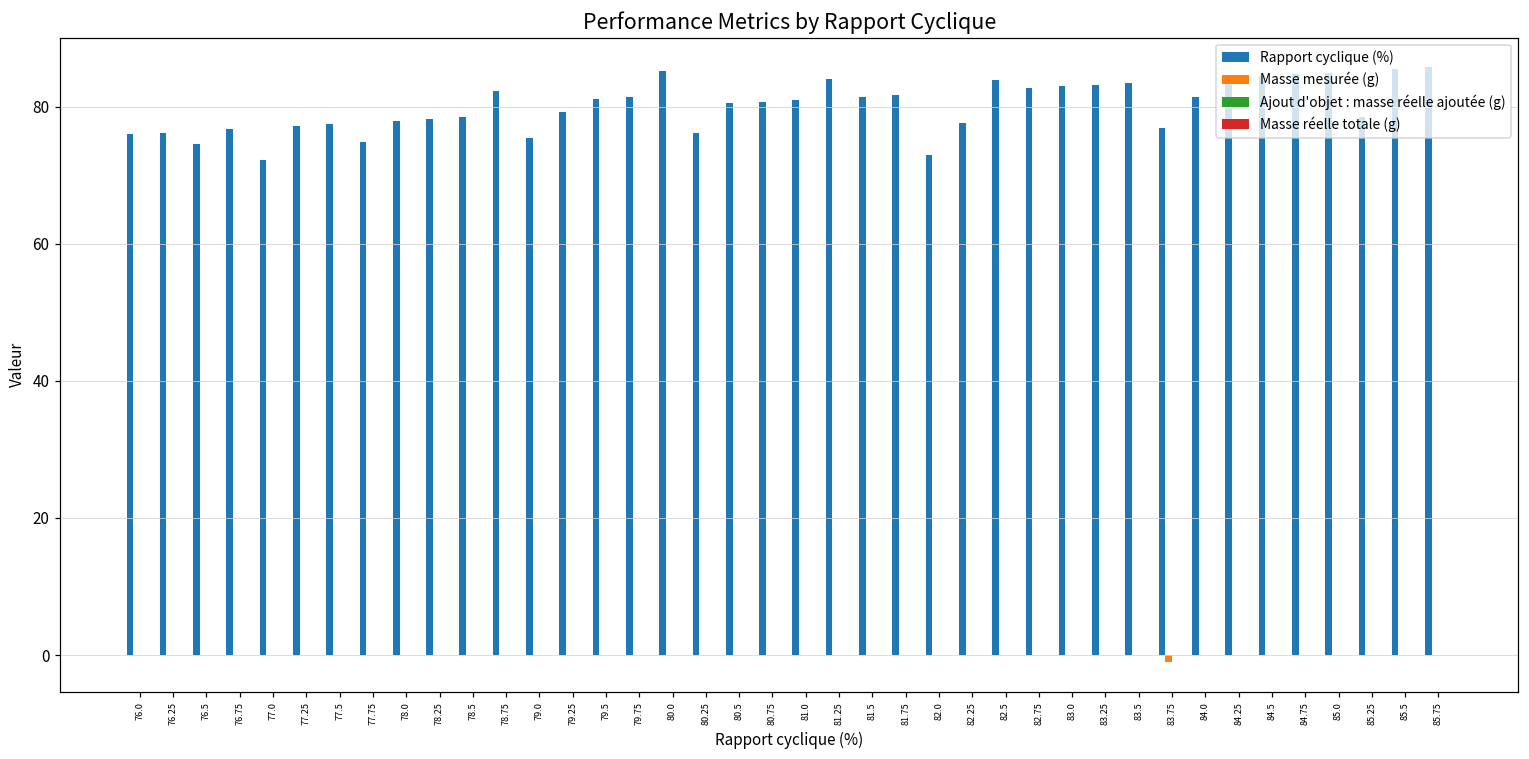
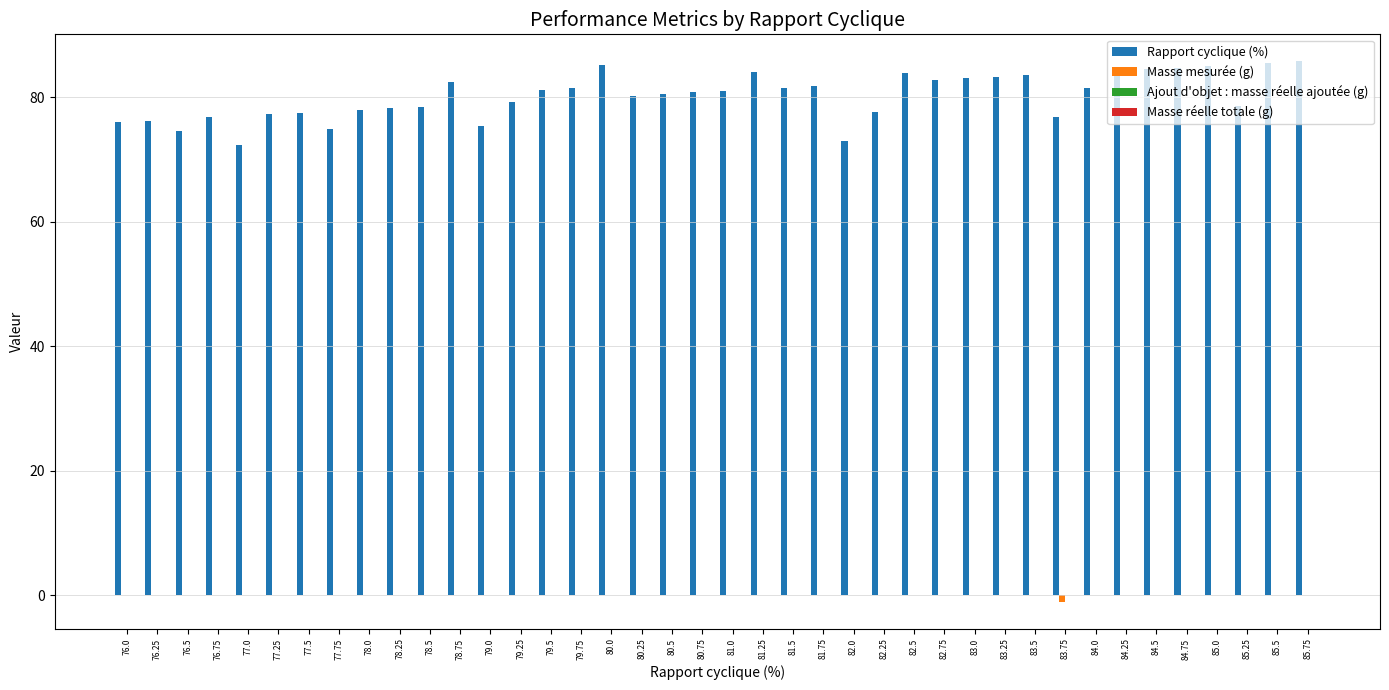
Rapport cyclique (%), 80.25: 76 -> 80
